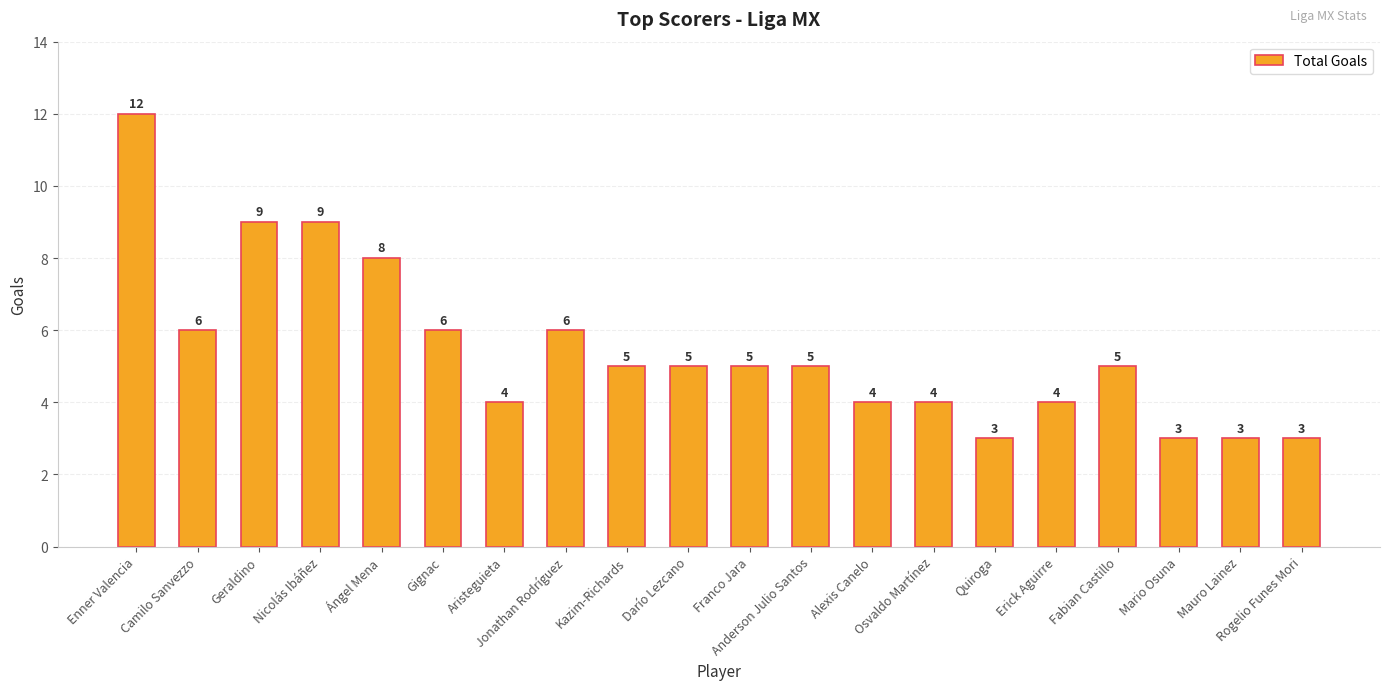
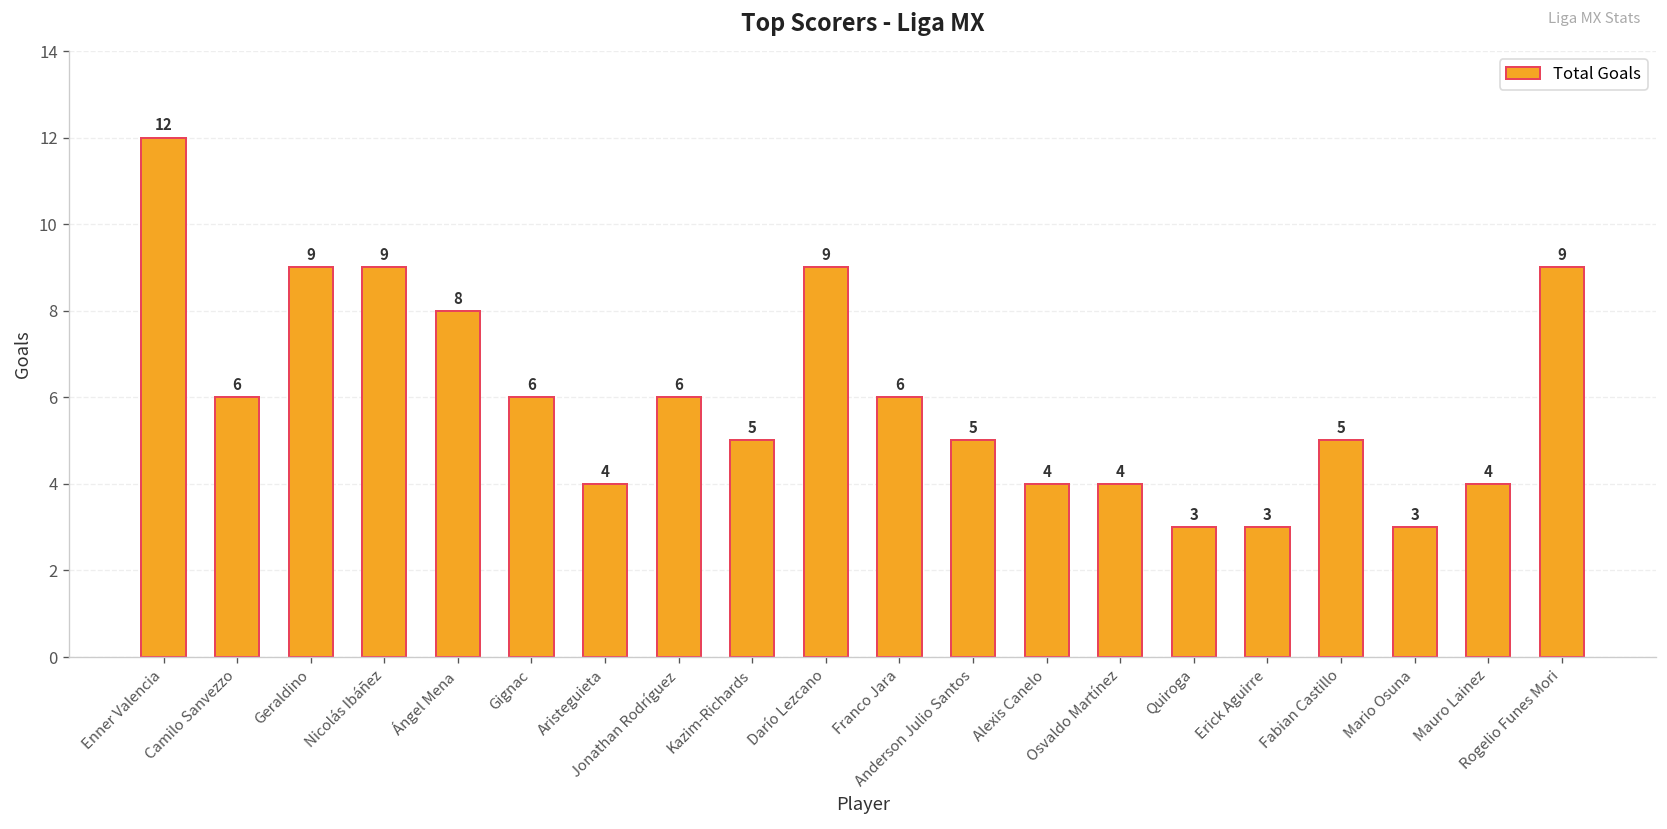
Darío Lezcano: 5 -> 9
Franco Jara: 5 -> 6
Erick Aguirre: 4 -> 3
Mauro Lainez: 3 -> 4
Rogelio Funes Mori: 3 -> 9
